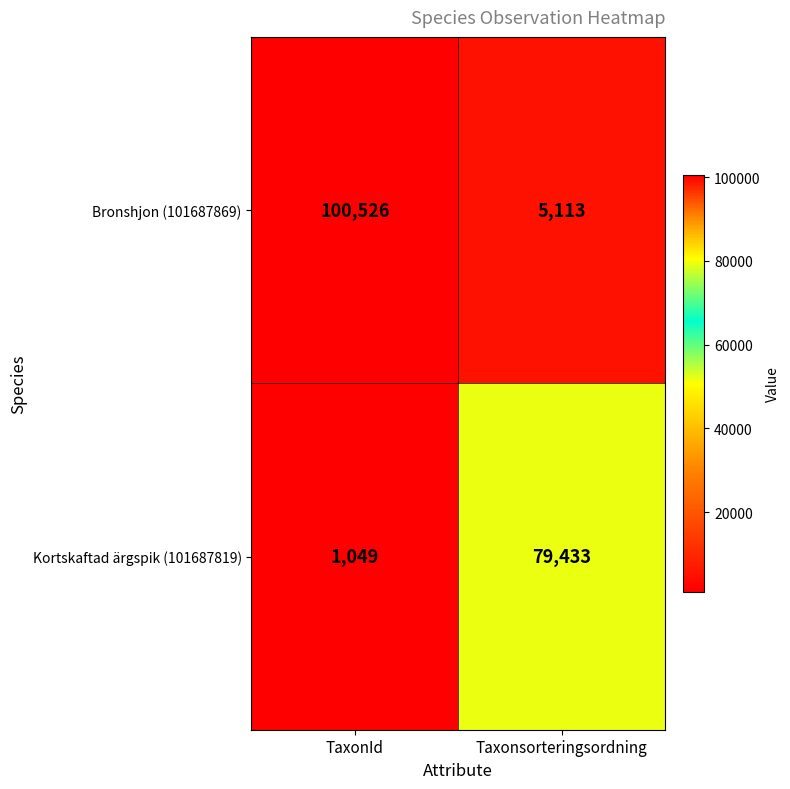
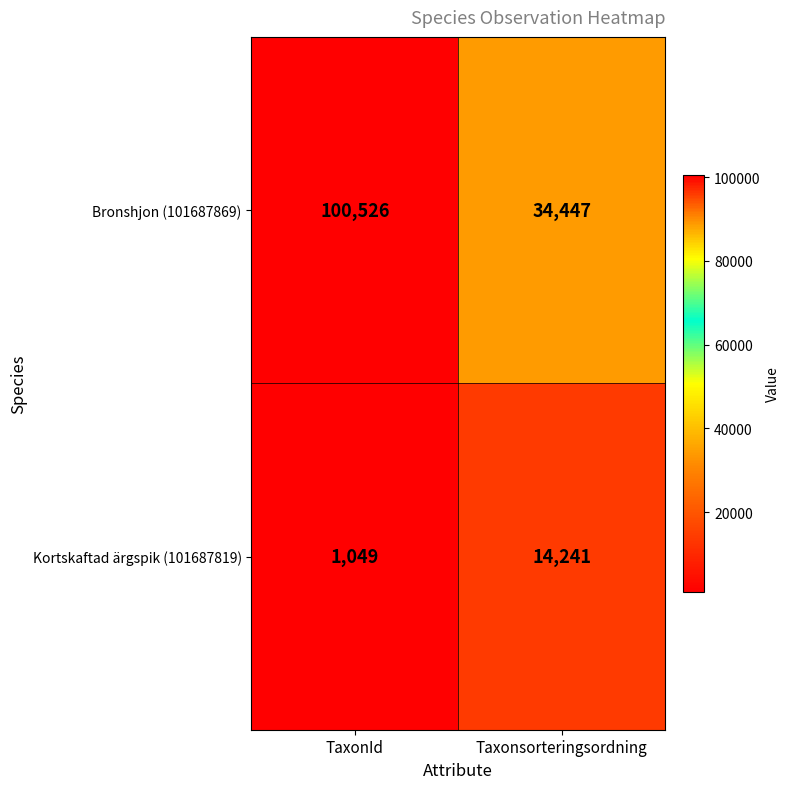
Bronshjon (101687869), Taxonsorteringsordning: 5,113 -> 34,447
Kortskaftad ärgspik (101687819), Taxonsorteringsordning: 79,433 -> 14,241
